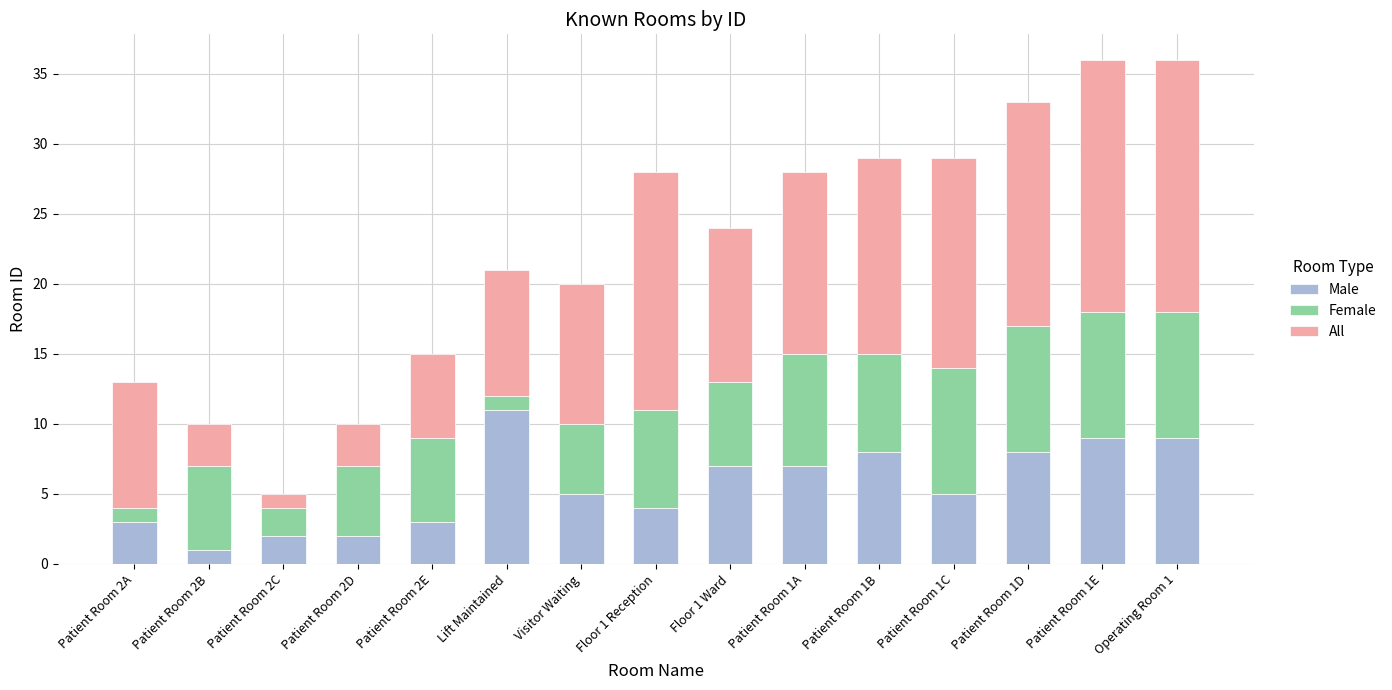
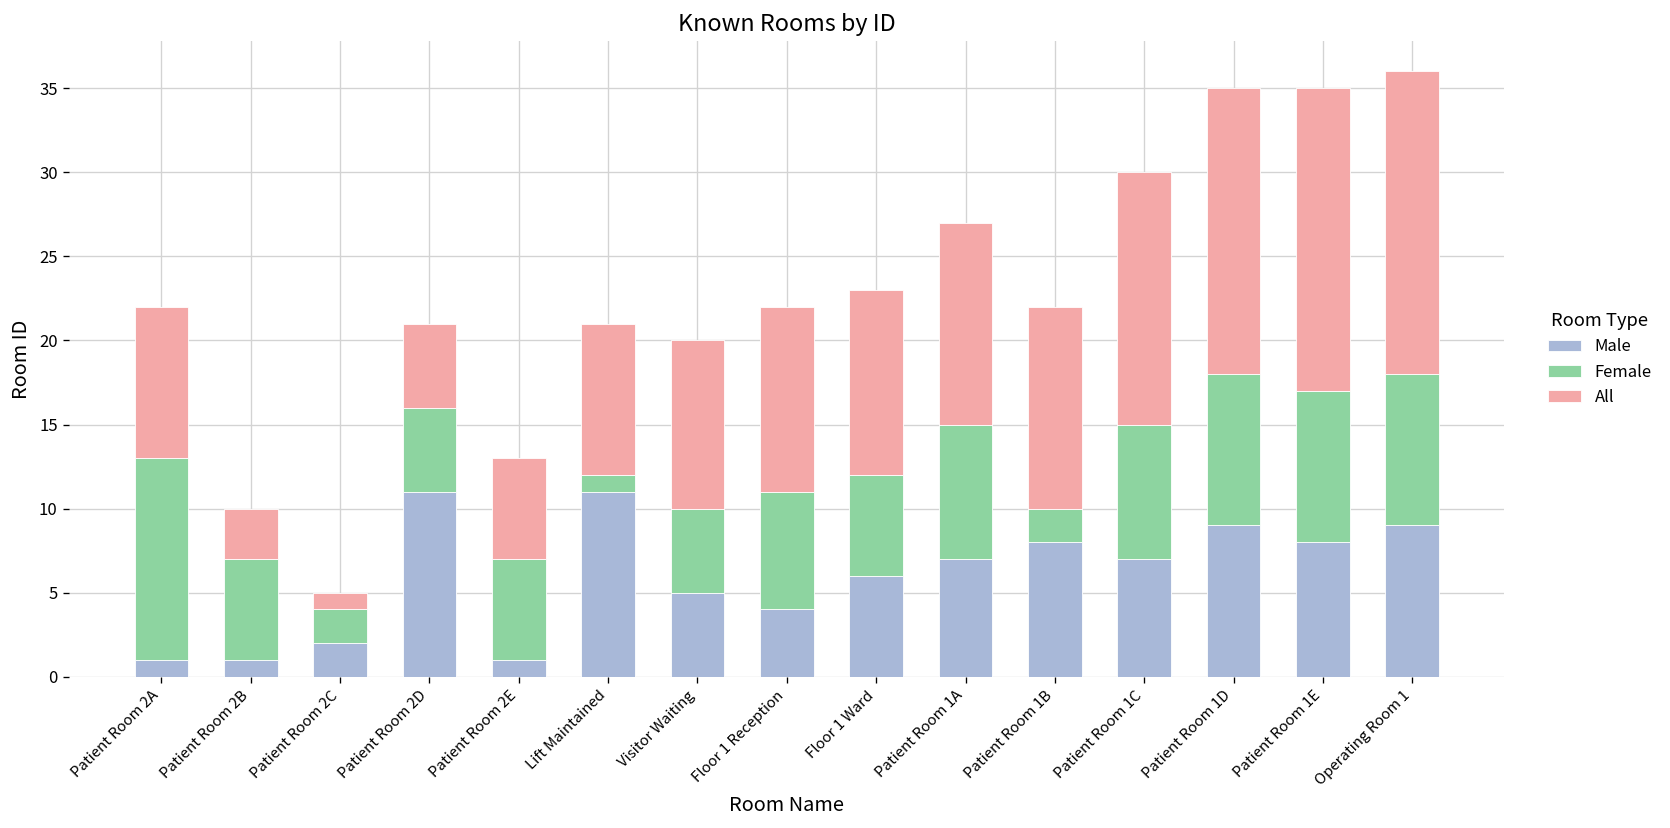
Male, Patient Room 2A: 3 -> 1
Female, Patient Room 2A: 1 -> 12
Male, Patient Room 2D: 2 -> 11
All, Patient Room 2D: 3 -> 5
Male, Patient Room 2E: 3 -> 1
All, Floor 1 Reception: 17 -> 11
Male, Floor 1 Ward: 7 -> 6
All, Patient Room 1A: 13 -> 12
Female, Patient Room 1B: 7 -> 2
All, Patient Room 1B: 14 -> 12
Male, Patient Room 1C: 5 -> 7
Female, Patient Room 1C: 9 -> 8
Male, Patient Room 1D: 8 -> 9
All, Patient Room 1D: 16 -> 17
Male, Patient Room 1E: 9 -> 8
